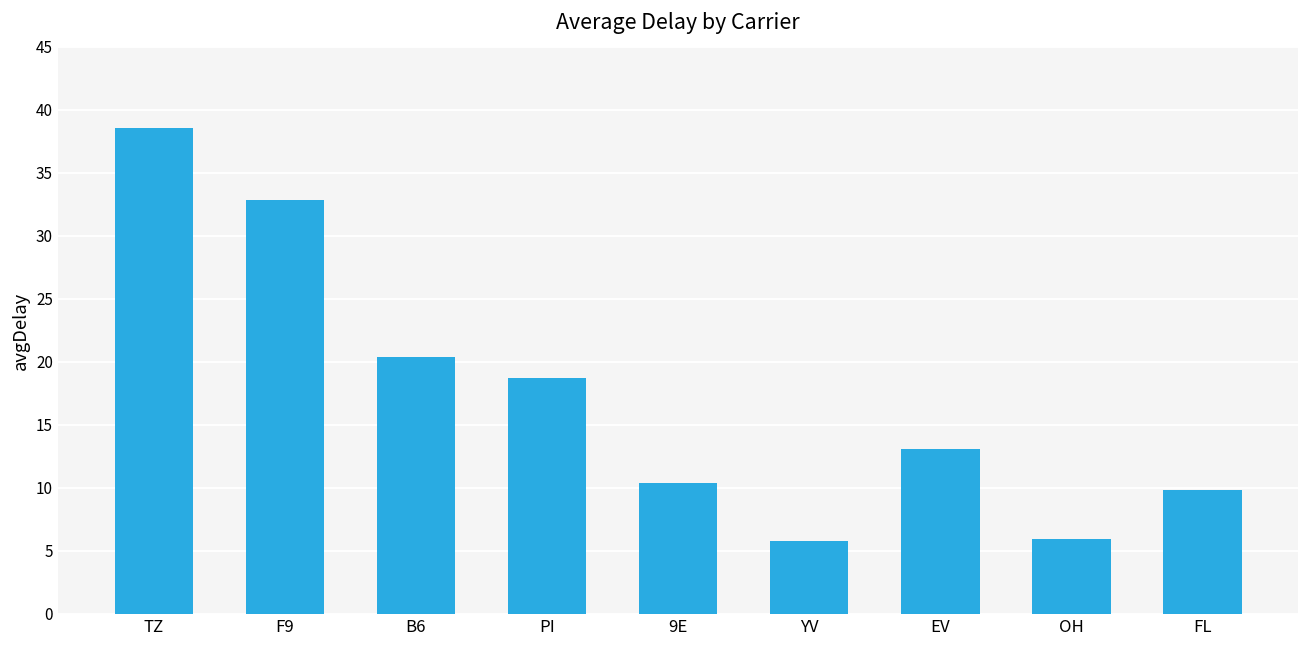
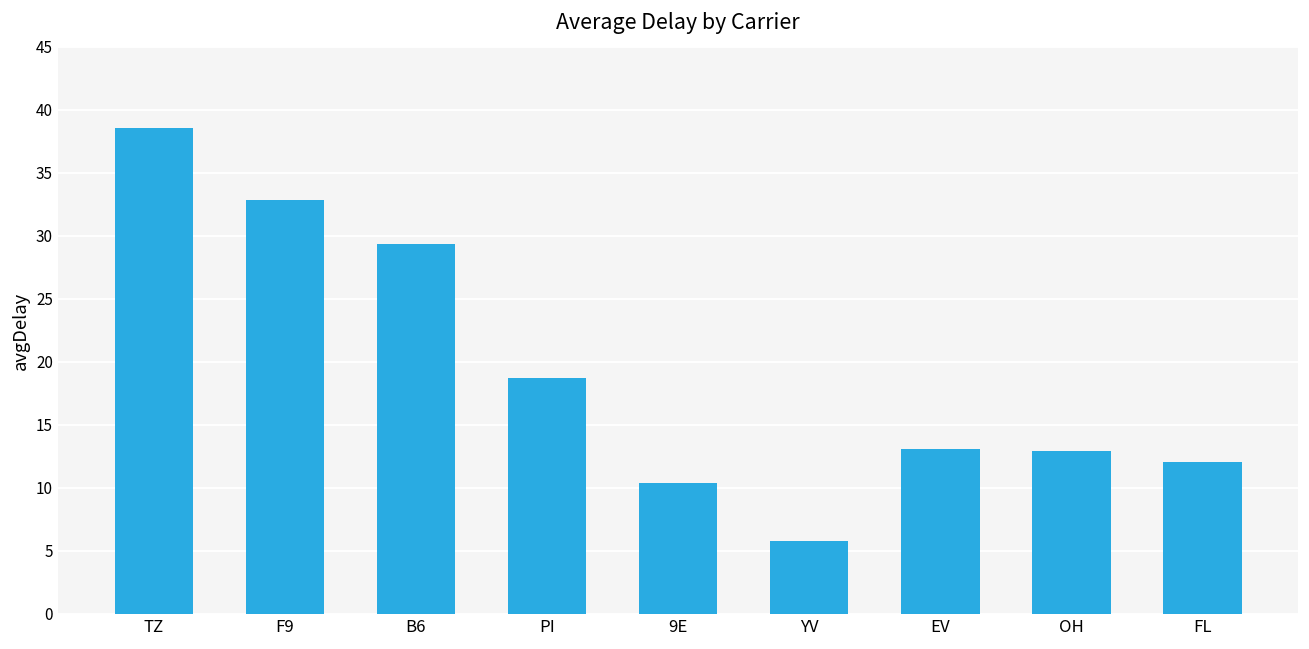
B6: 20.4 -> 29.4
OH: 6.0 -> 12.9
FL: 9.8 -> 12.0
